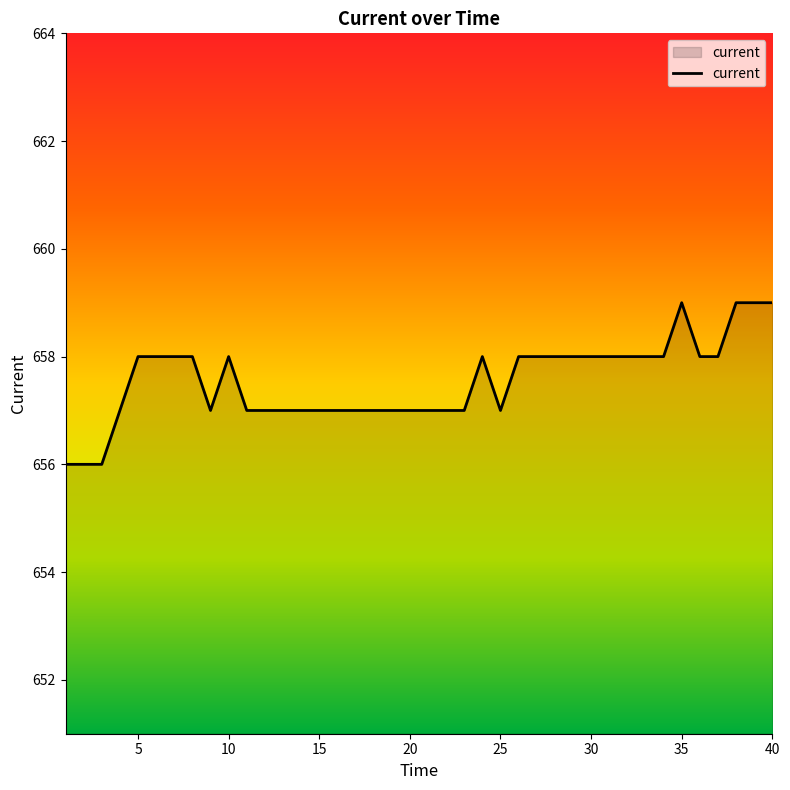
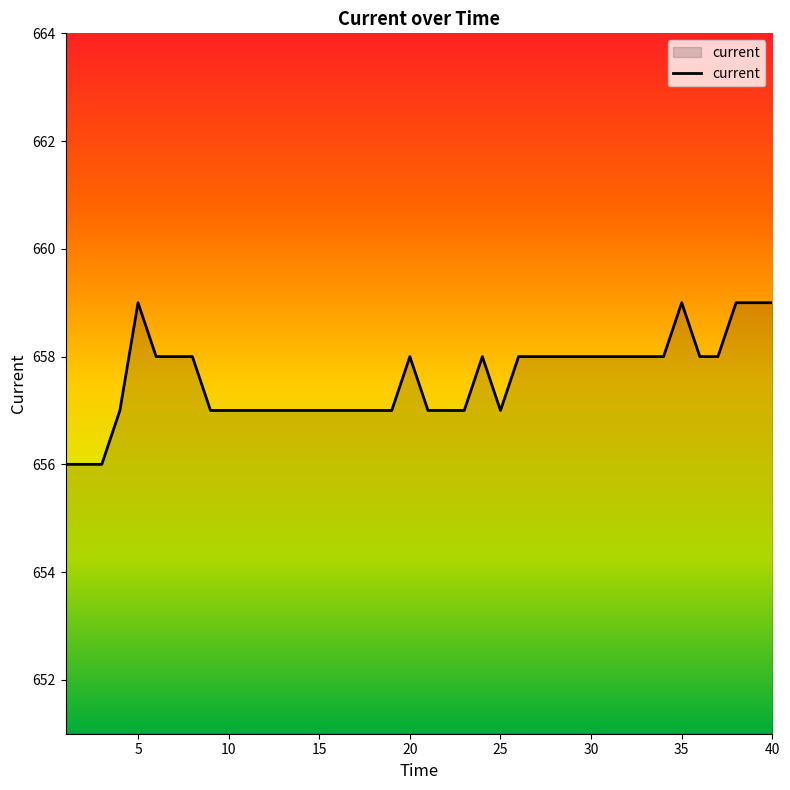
5: 658 -> 659
10: 658 -> 657
20: 657 -> 658
